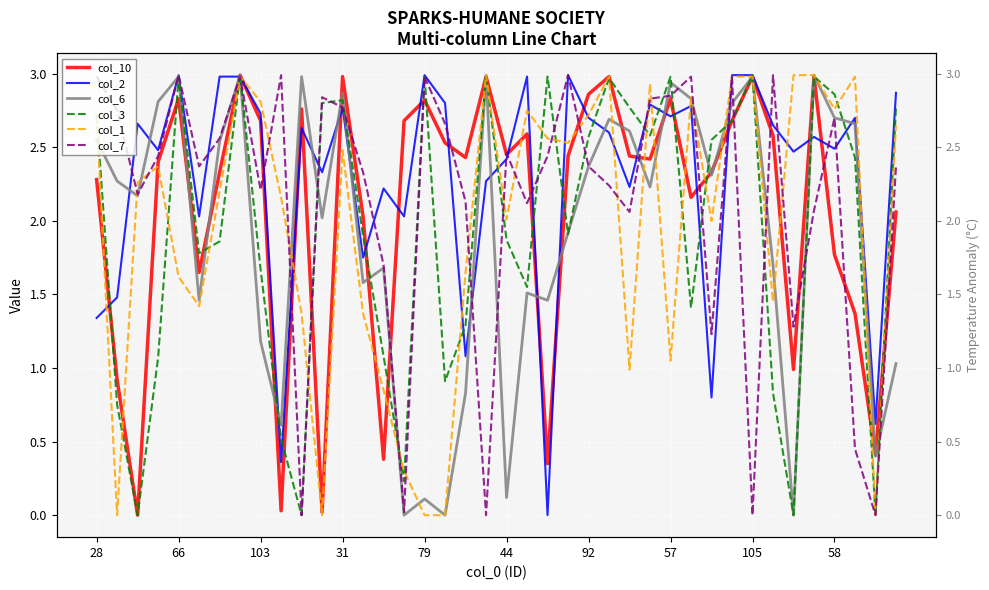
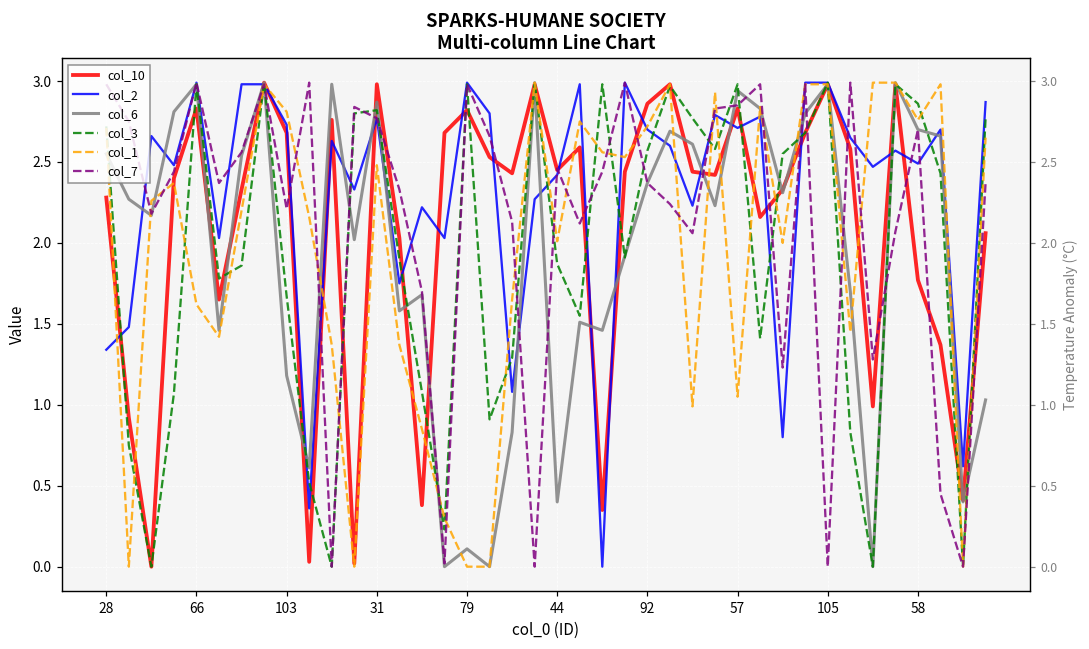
col_6, 44: 0.12 -> 0.40
